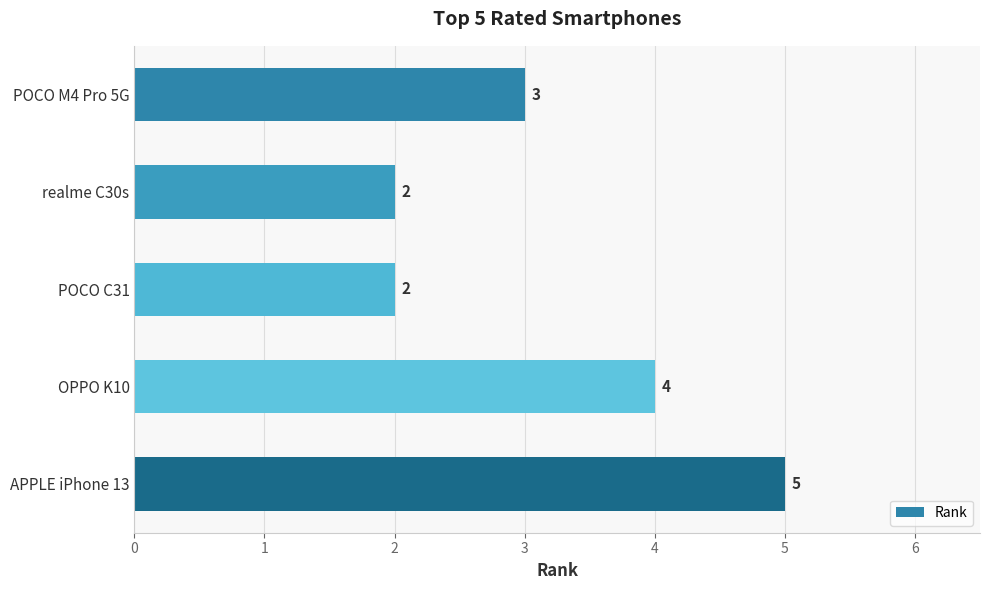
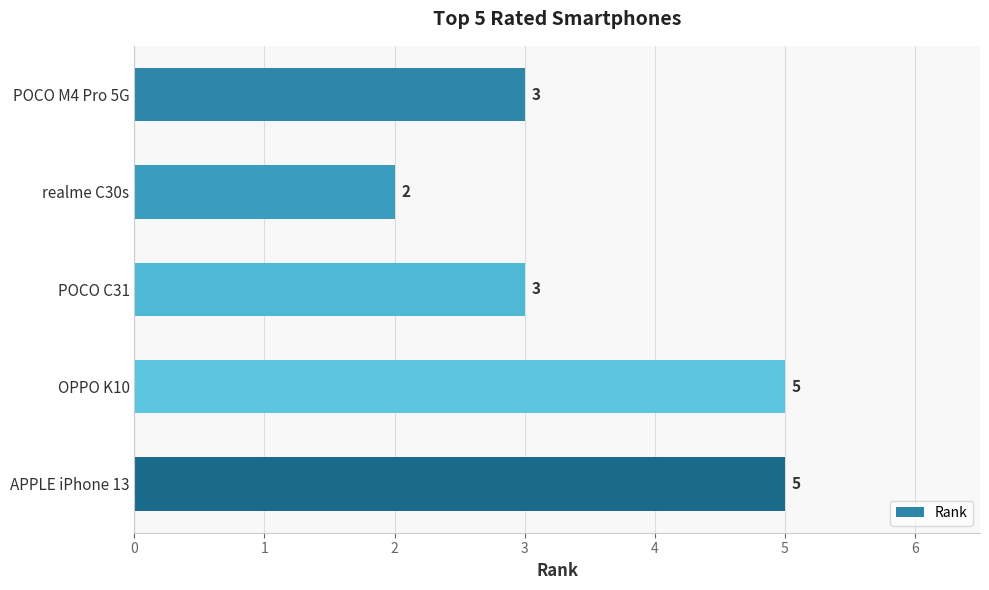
POCO C31: 2 -> 3
OPPO K10: 4 -> 5
